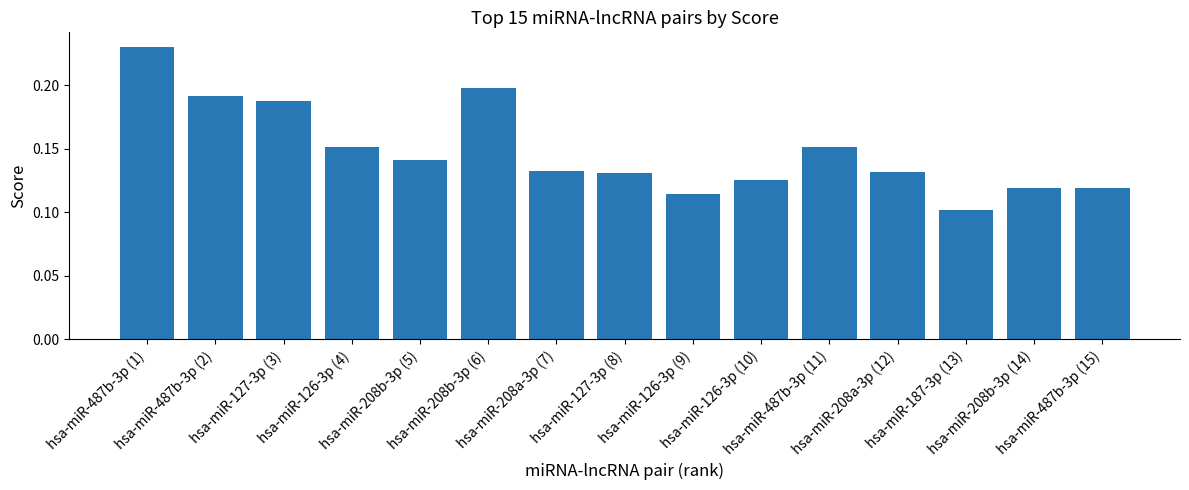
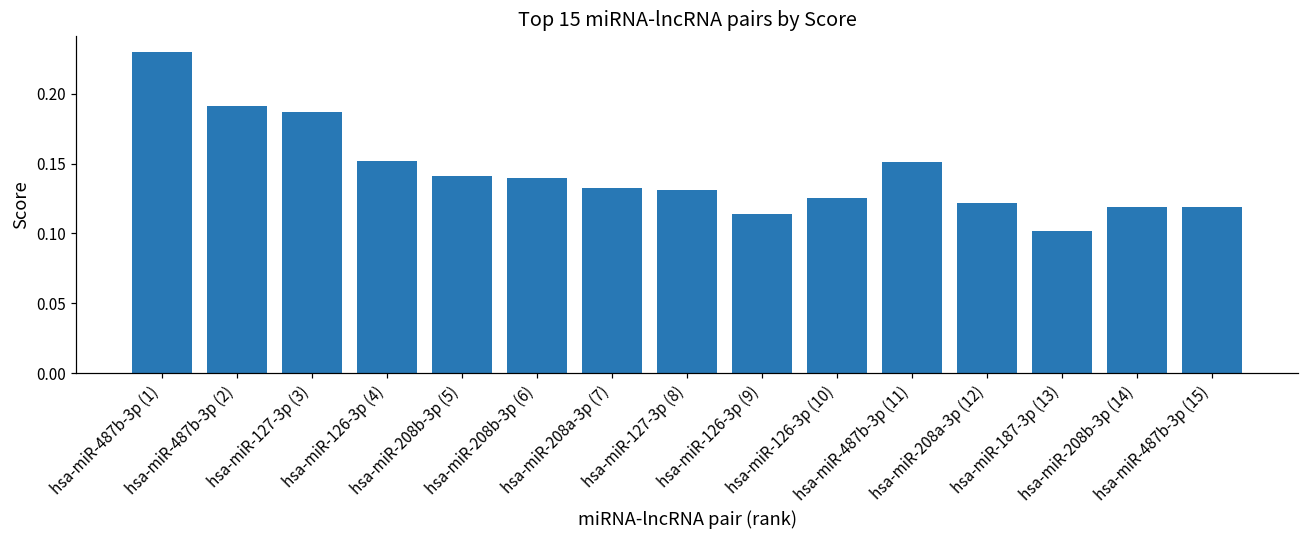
hsa-miR-208b-3p (6): 0.198 -> 0.139
hsa-miR-208a-3p (12): 0.132 -> 0.122
